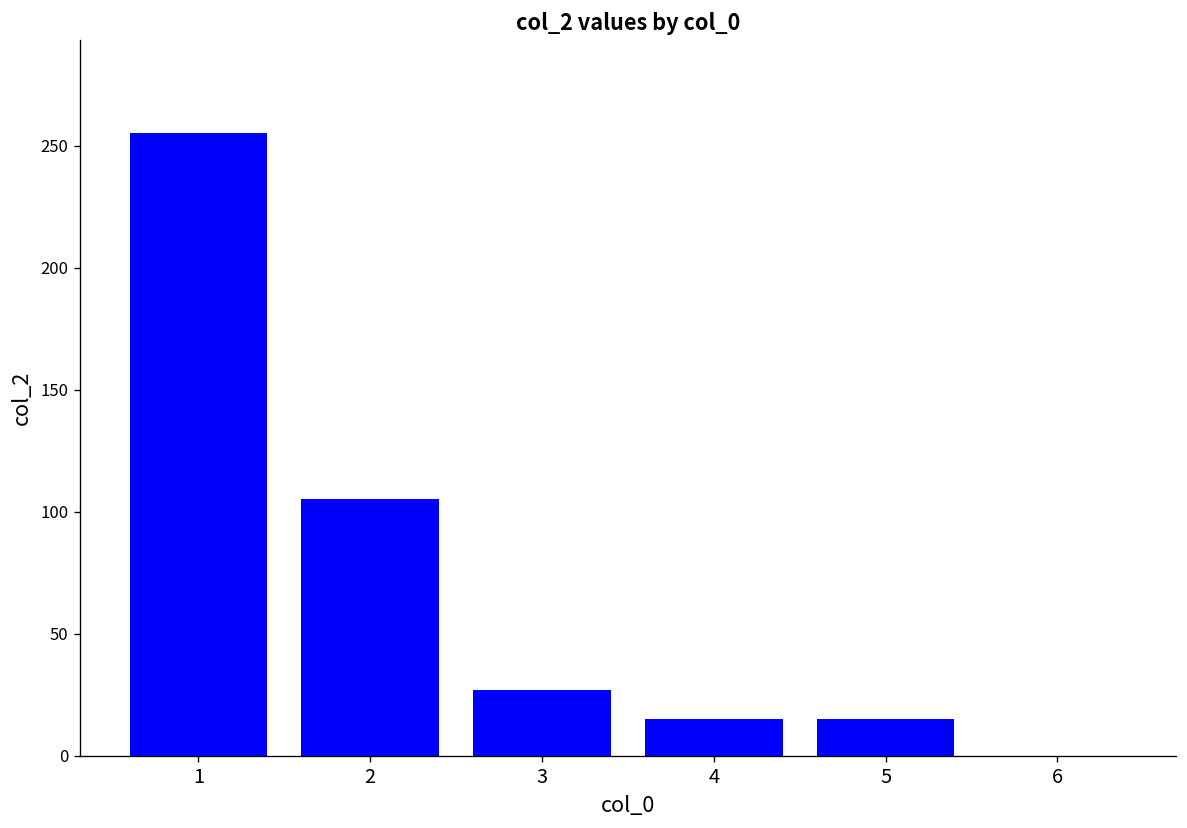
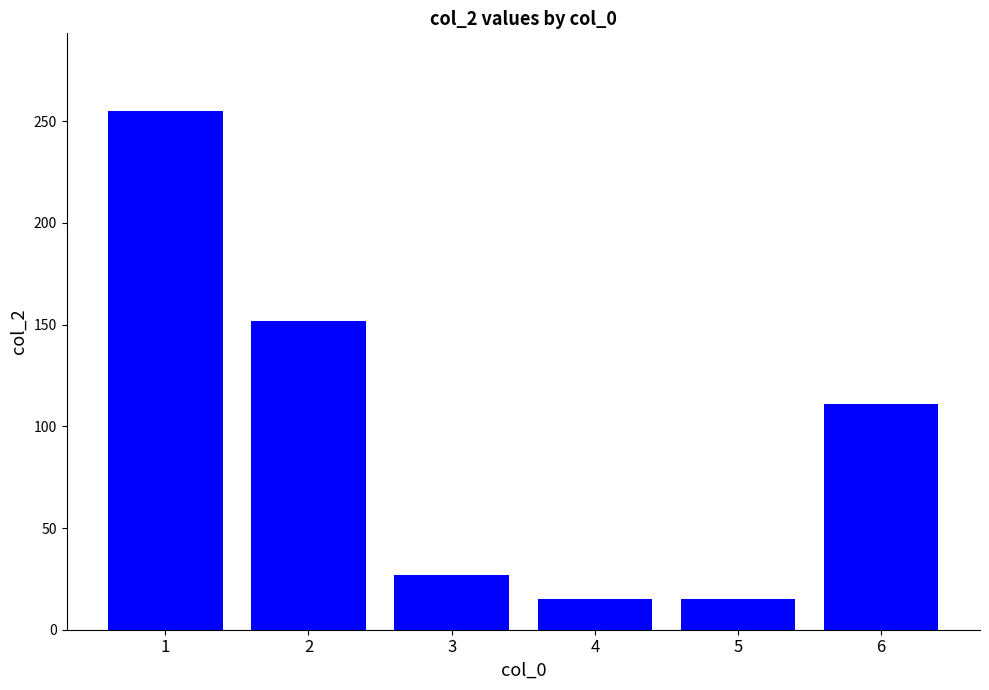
2: 105 -> 152
6: 0 -> 111
